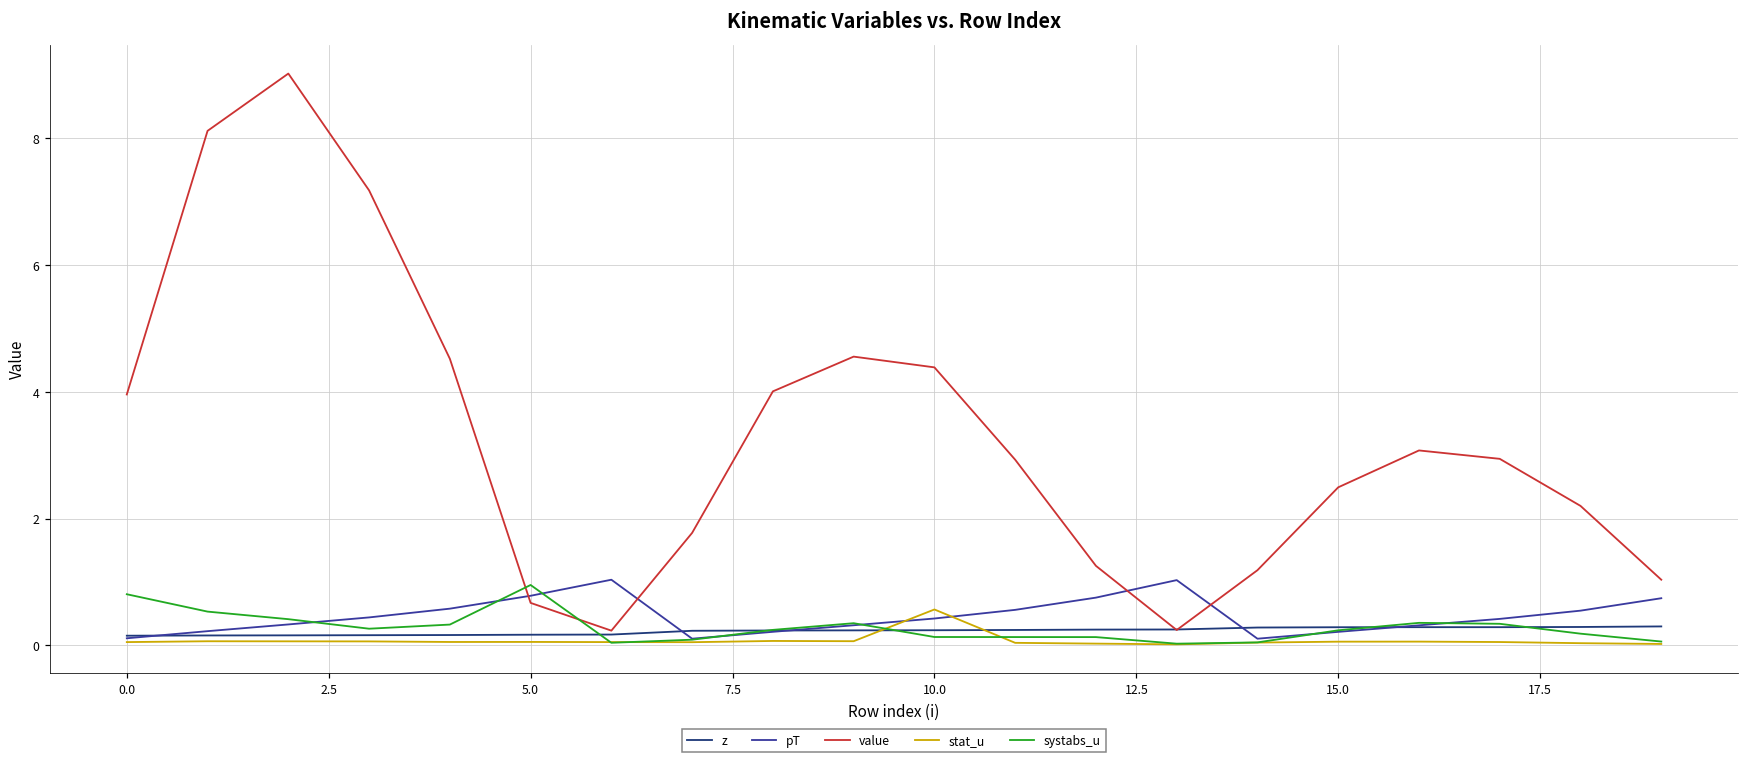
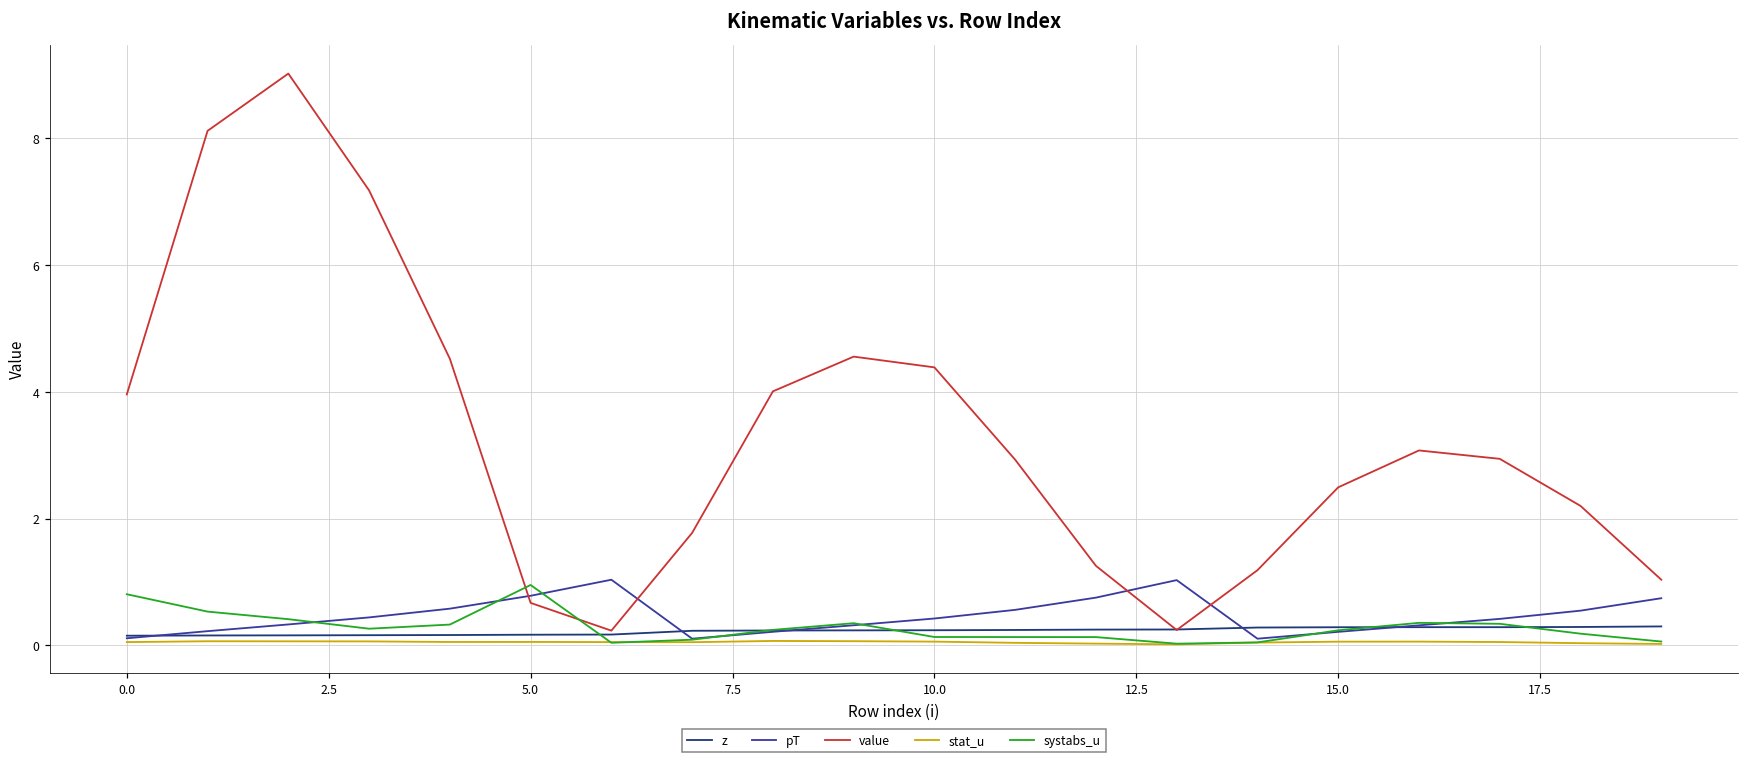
stat_u, 10.0: 0.6 -> 0.1
